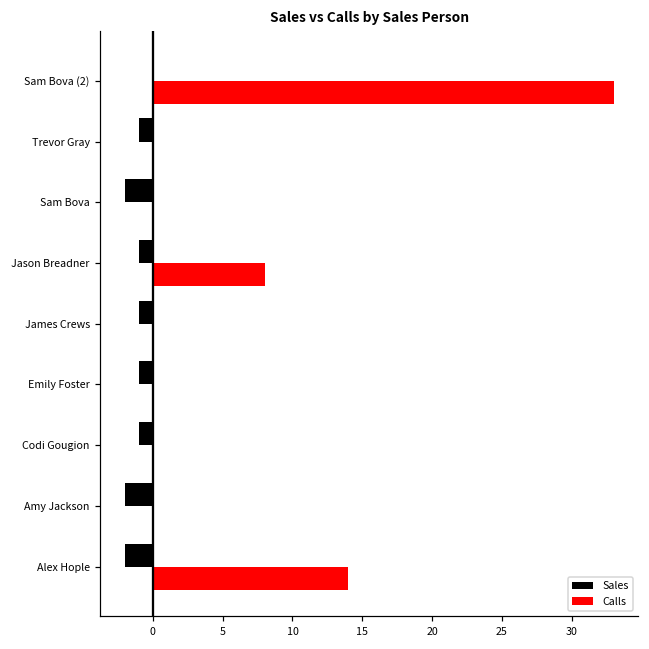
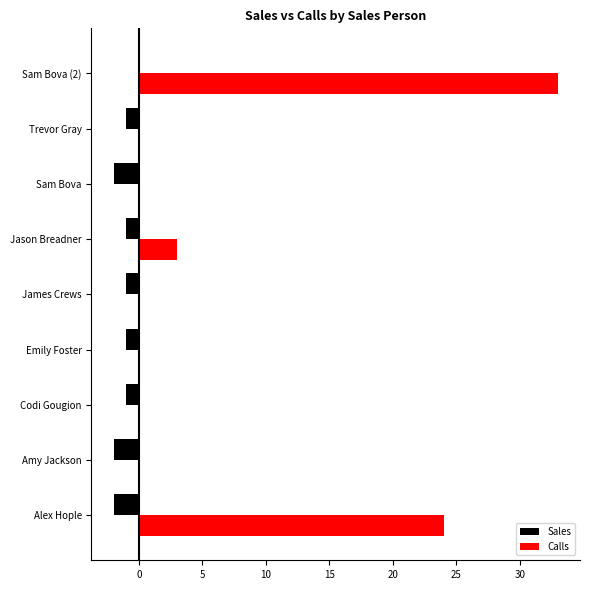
Calls, Jason Breadner: 8 -> 3
Calls, Alex Hople: 14 -> 24
